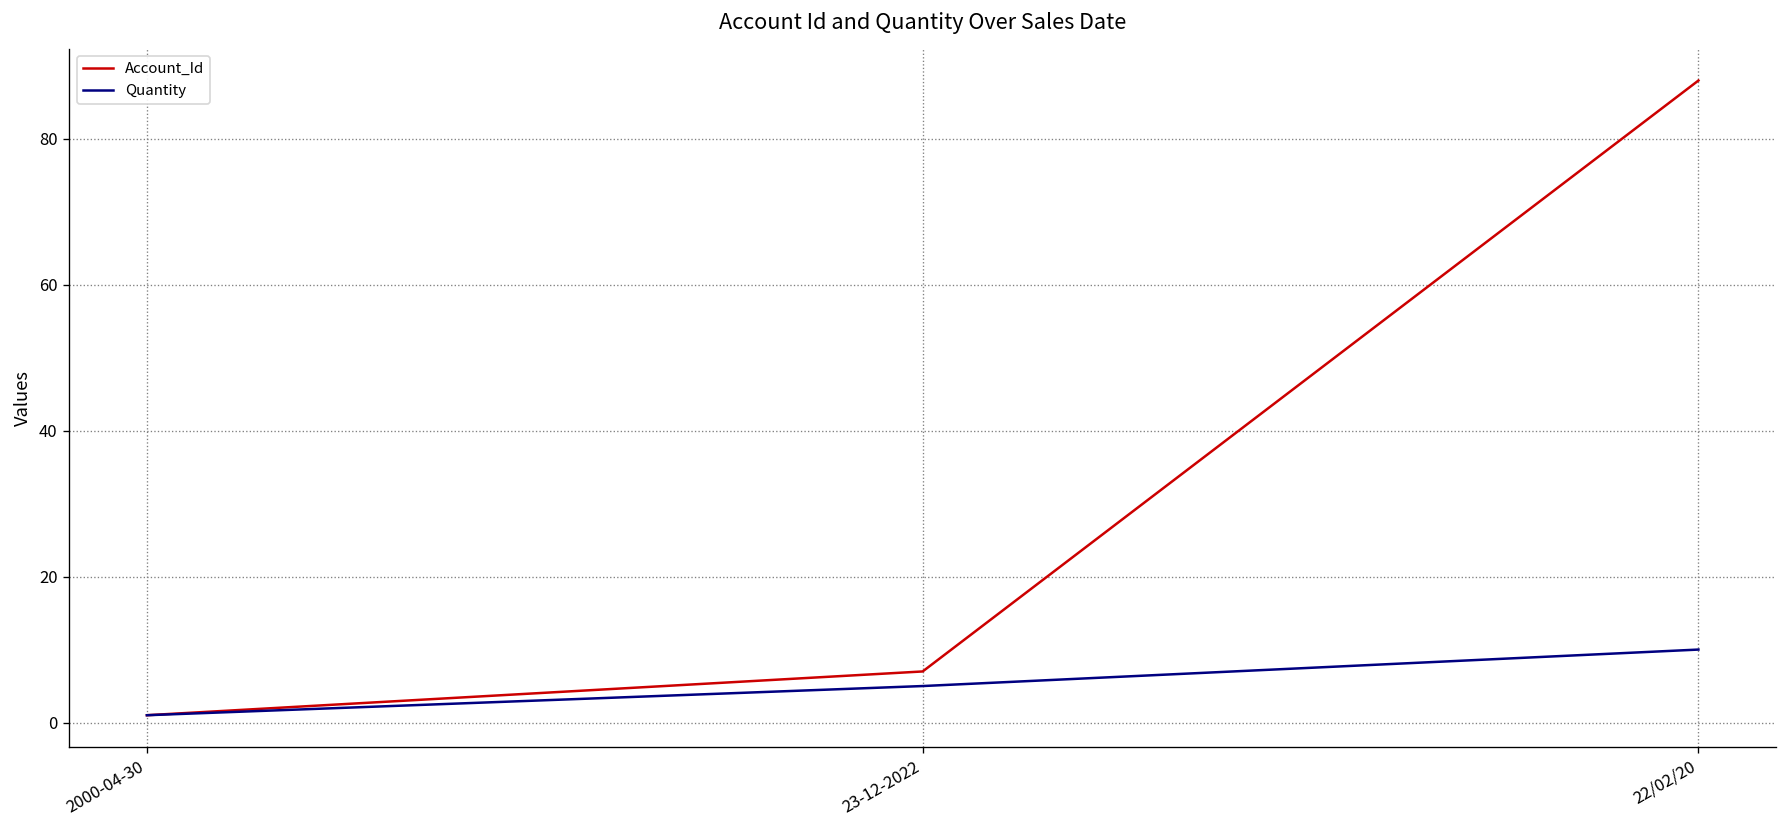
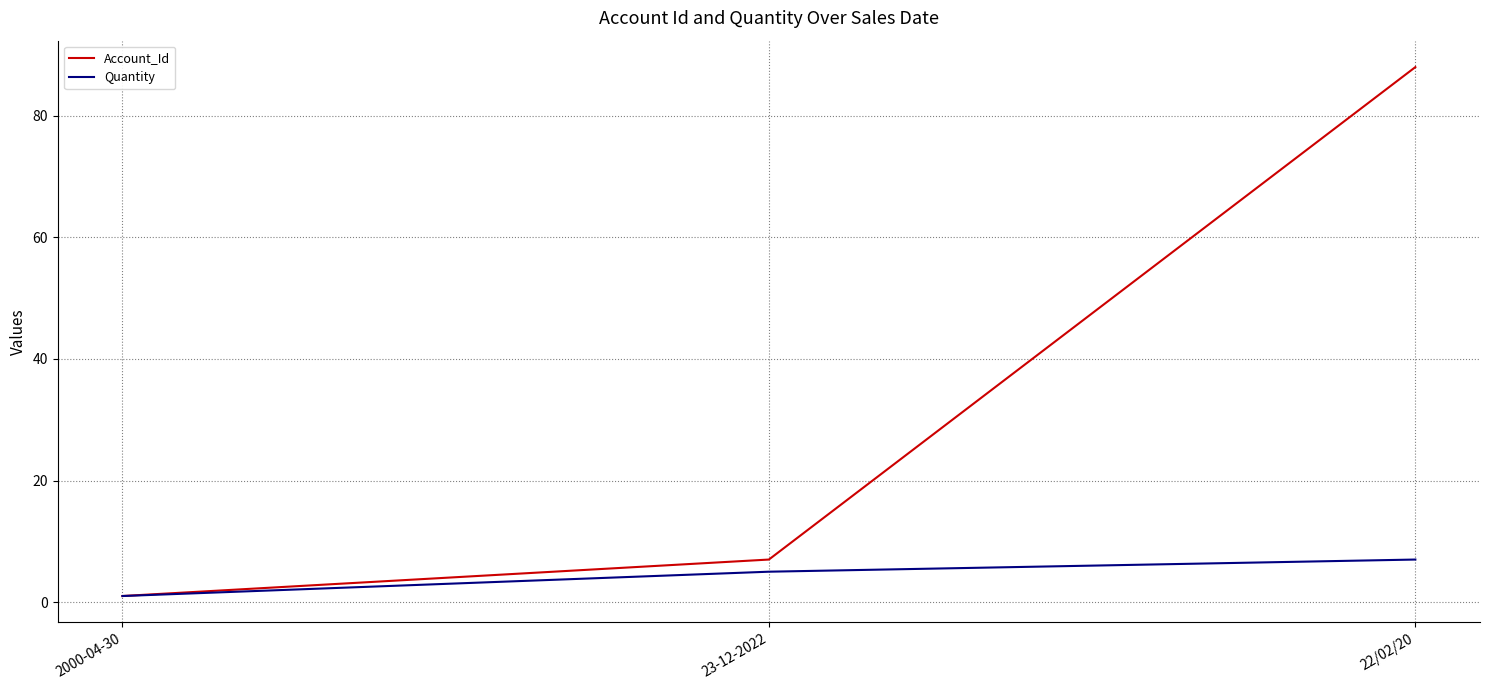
Quantity, 22/02/20: 10 -> 7
